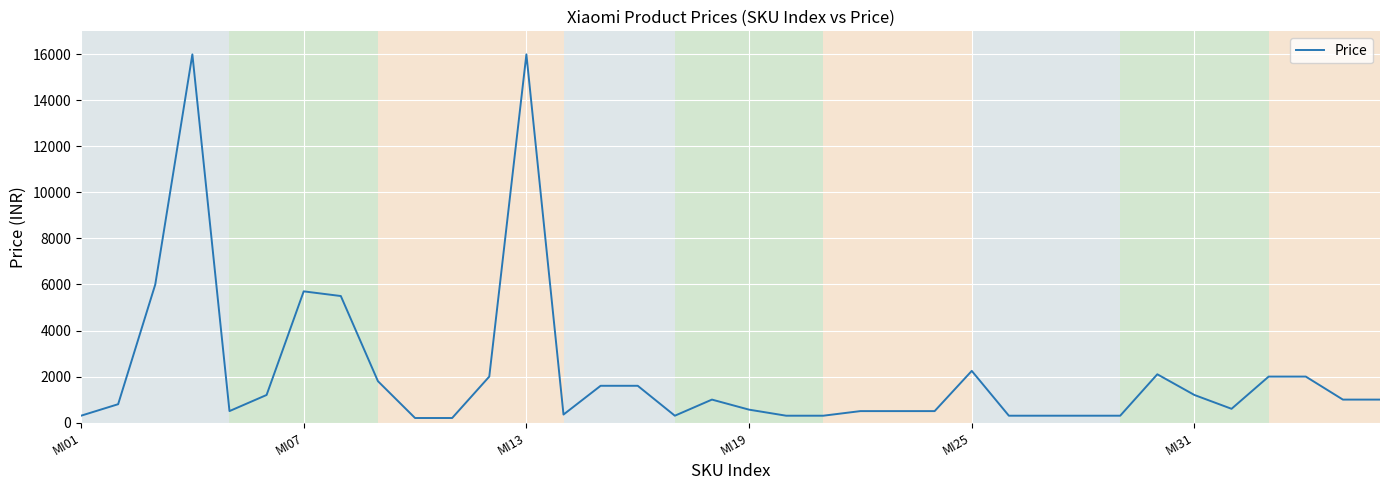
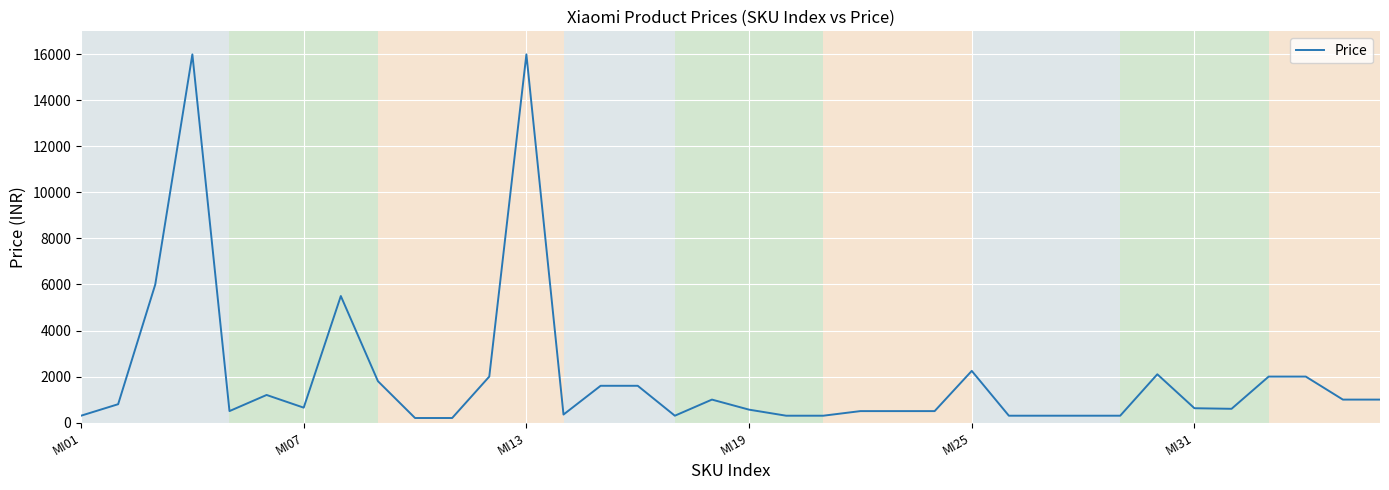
MI07: 5700 -> 600
MI31: 1200 -> 600
